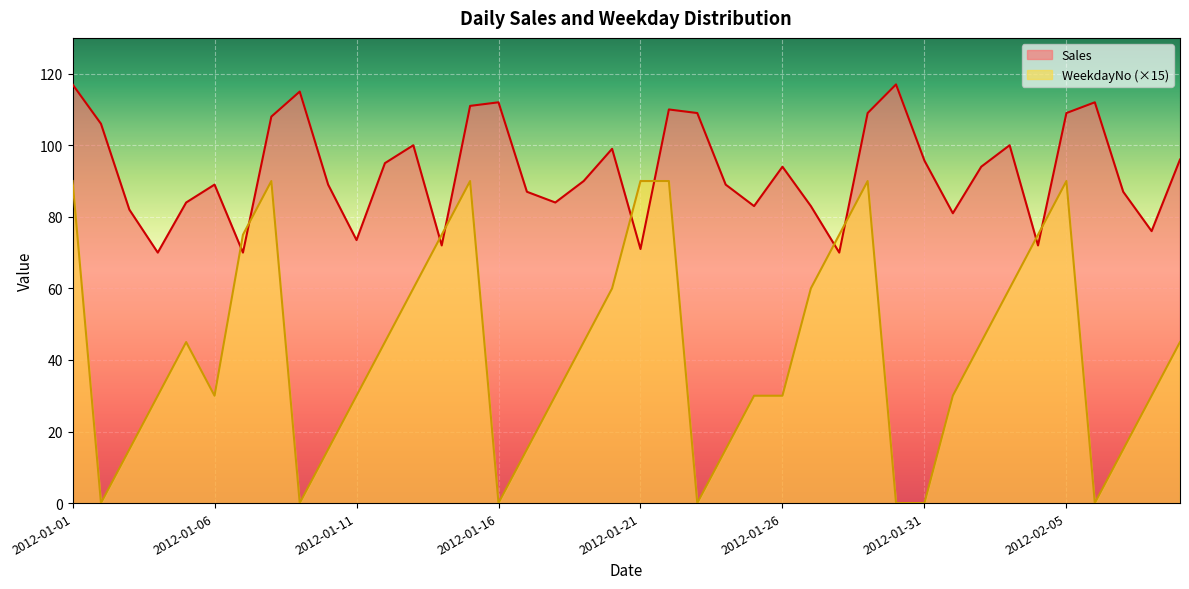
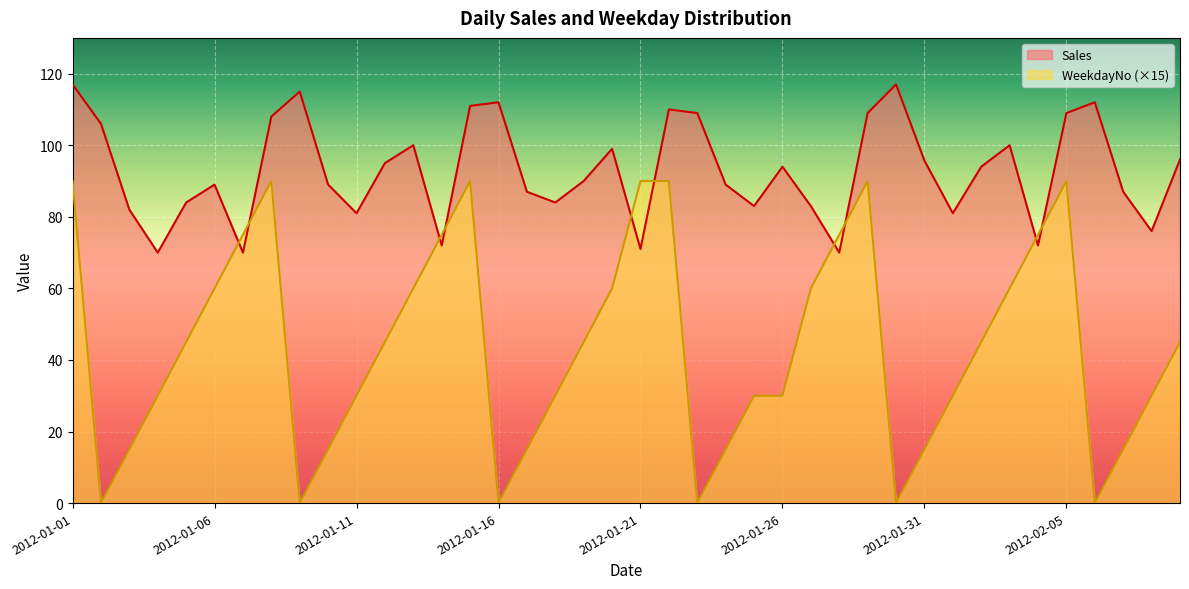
WeekdayNo (×15), 2012-01-06: 30 -> 60
Sales, 2012-01-11: 74 -> 81
WeekdayNo (×15), 2012-01-31: 0 -> 15
